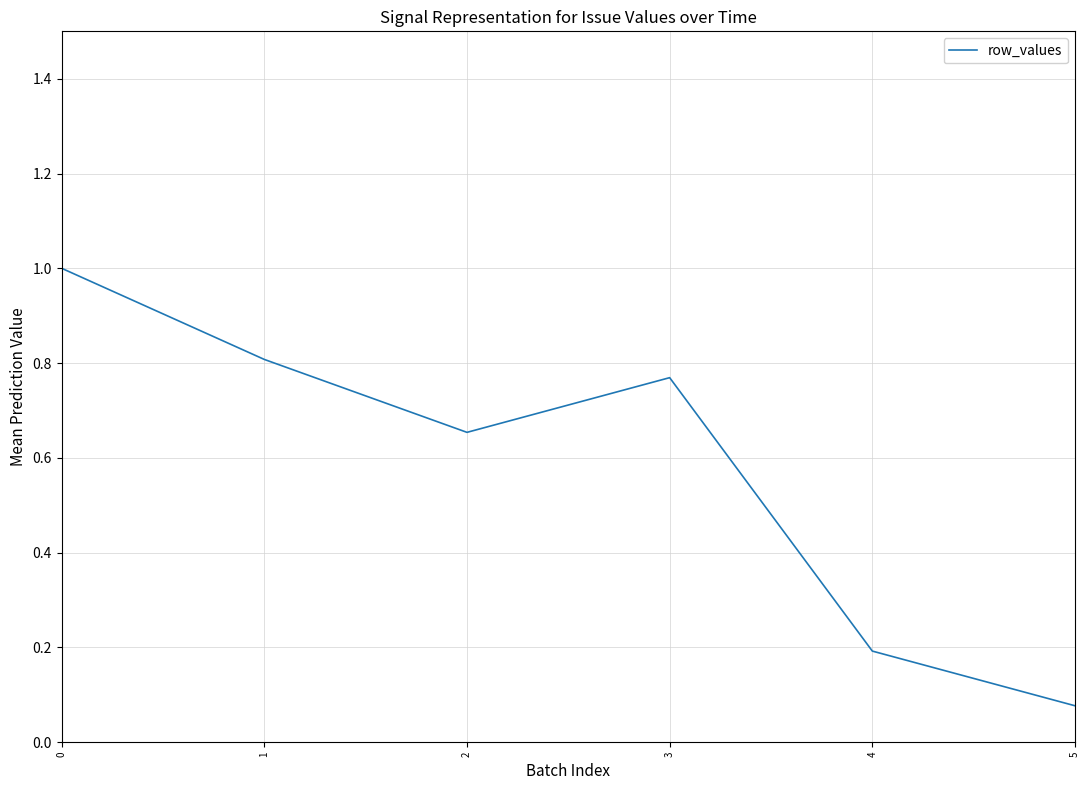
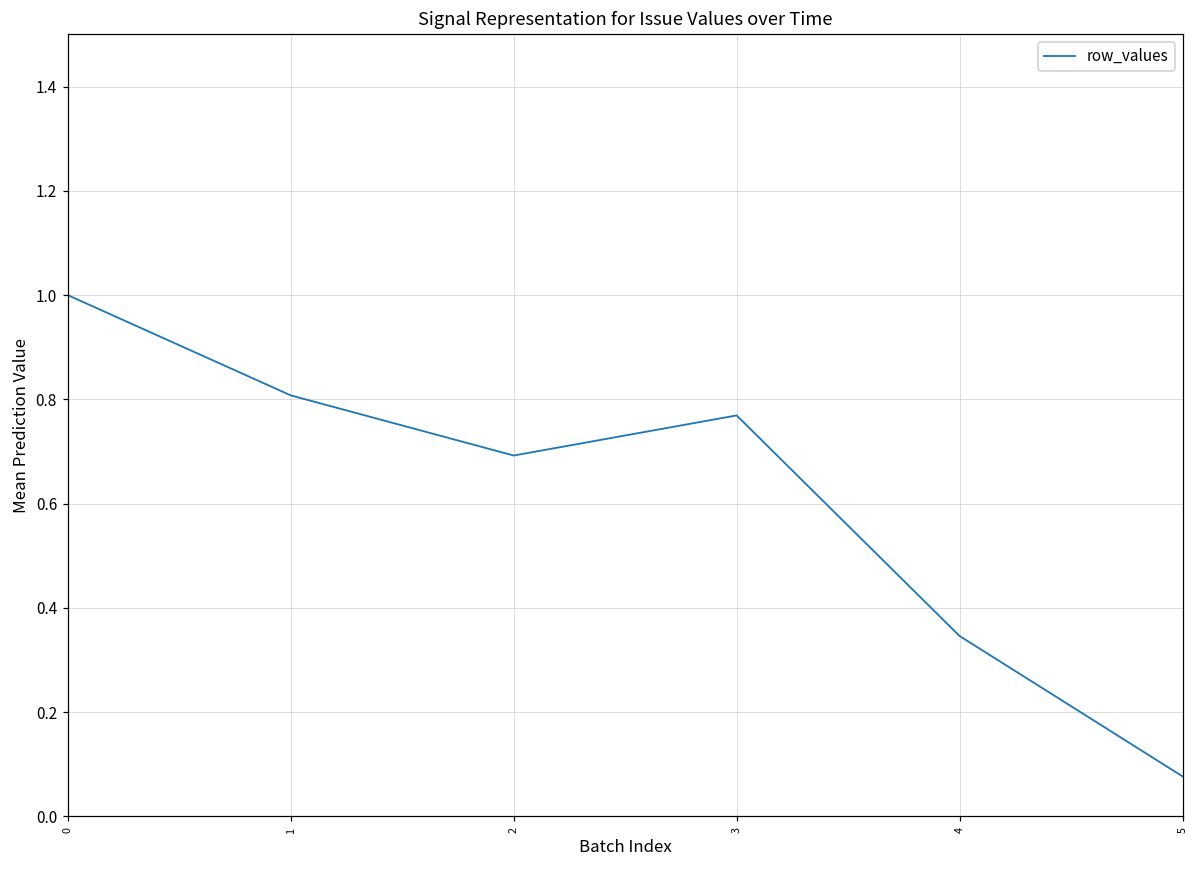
2: 0.65 -> 0.69
4: 0.19 -> 0.35
